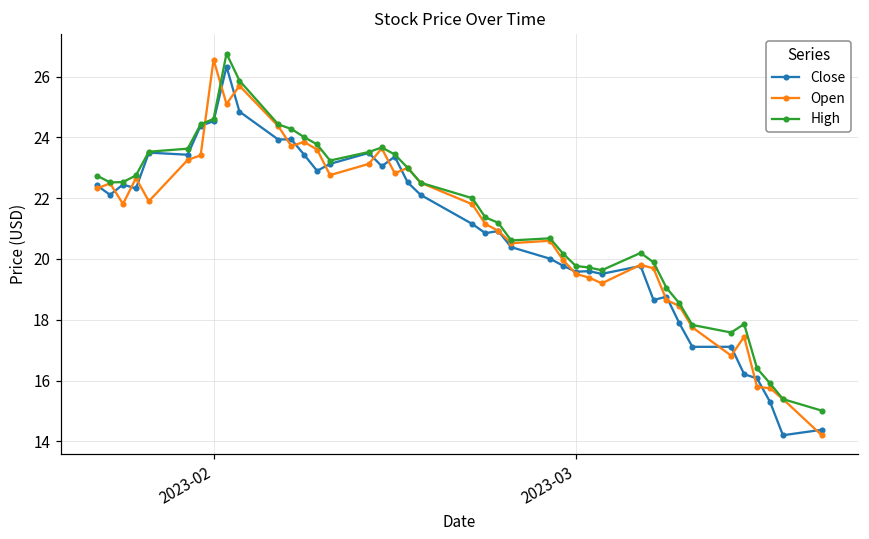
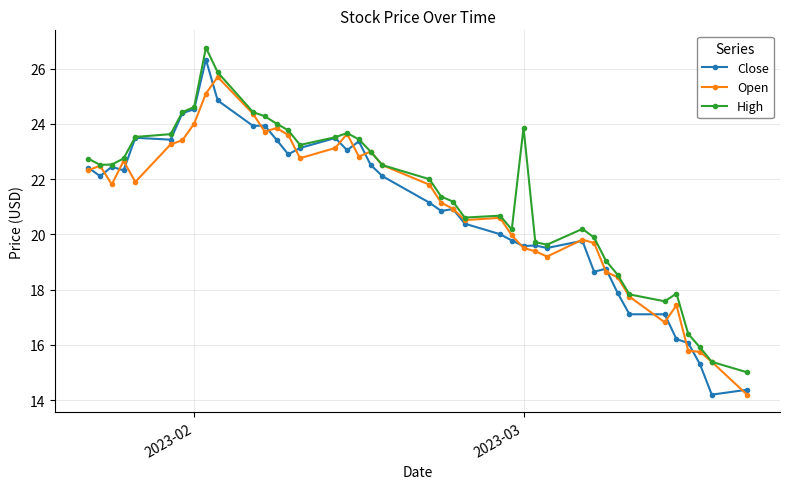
Open, 2023-02: 26.6 -> 24.0
High, 2023-03: 19.8 -> 23.9
